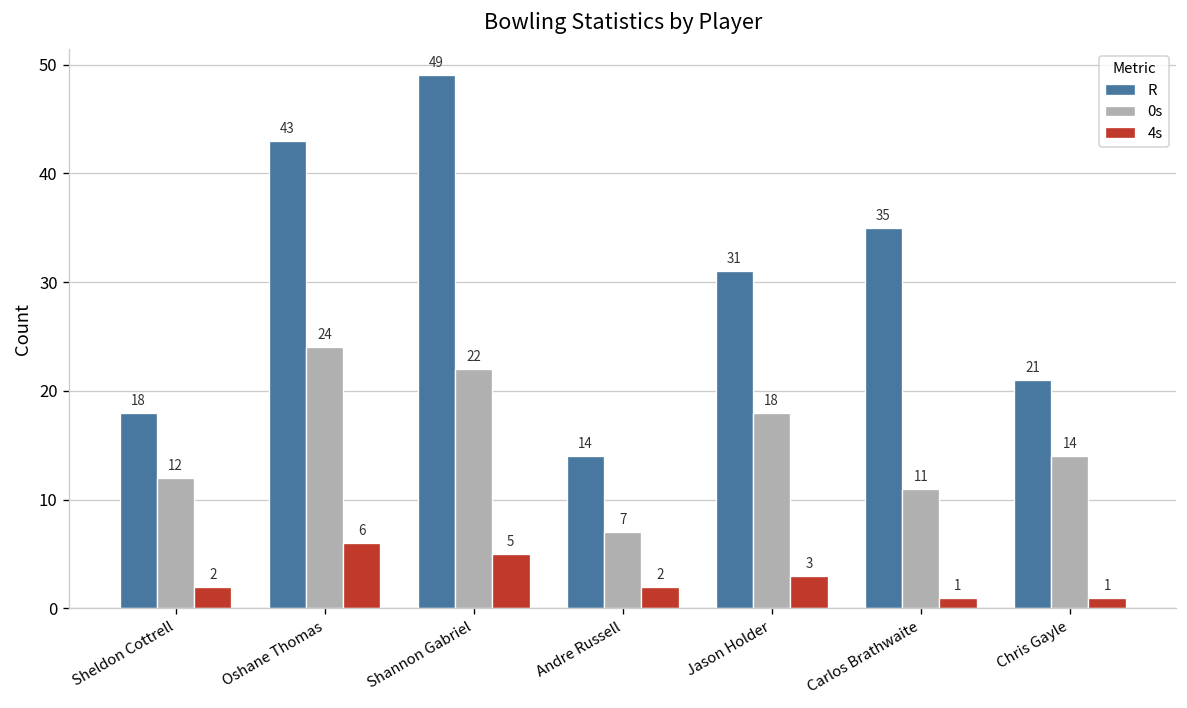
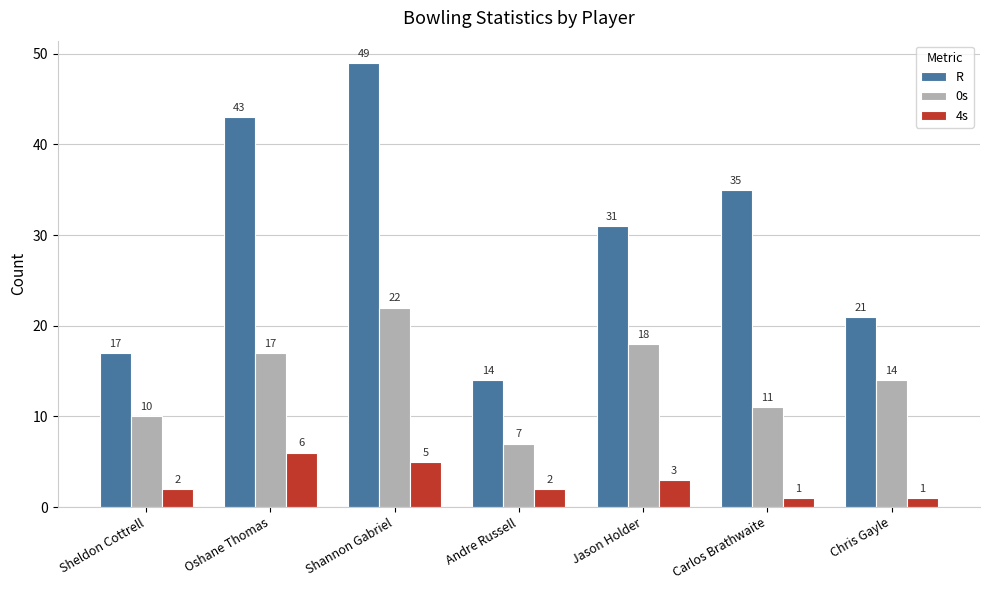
R, Sheldon Cottrell: 18 -> 17
0s, Sheldon Cottrell: 12 -> 10
0s, Oshane Thomas: 24 -> 17
